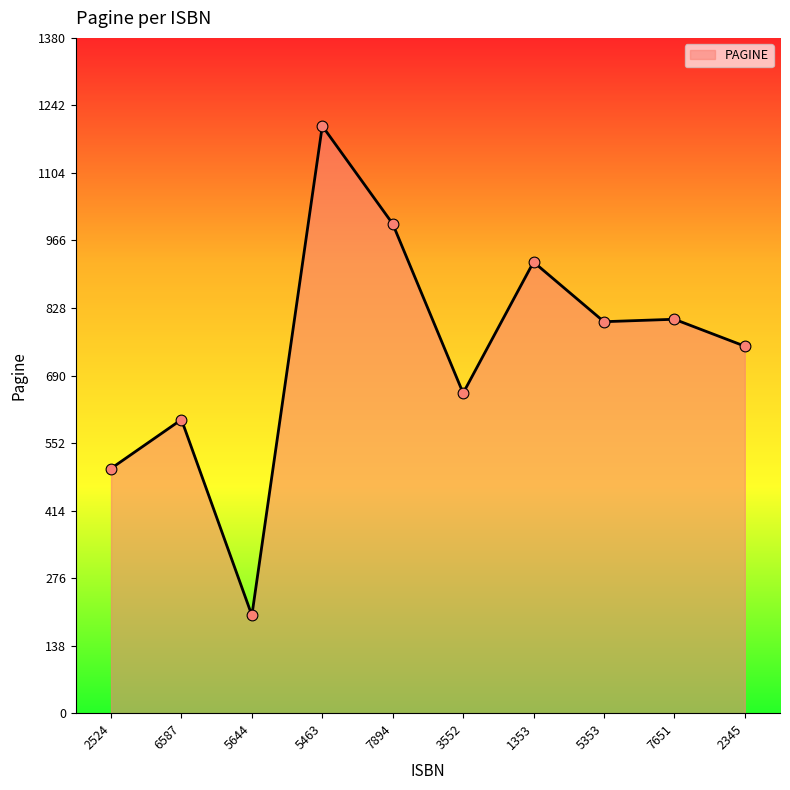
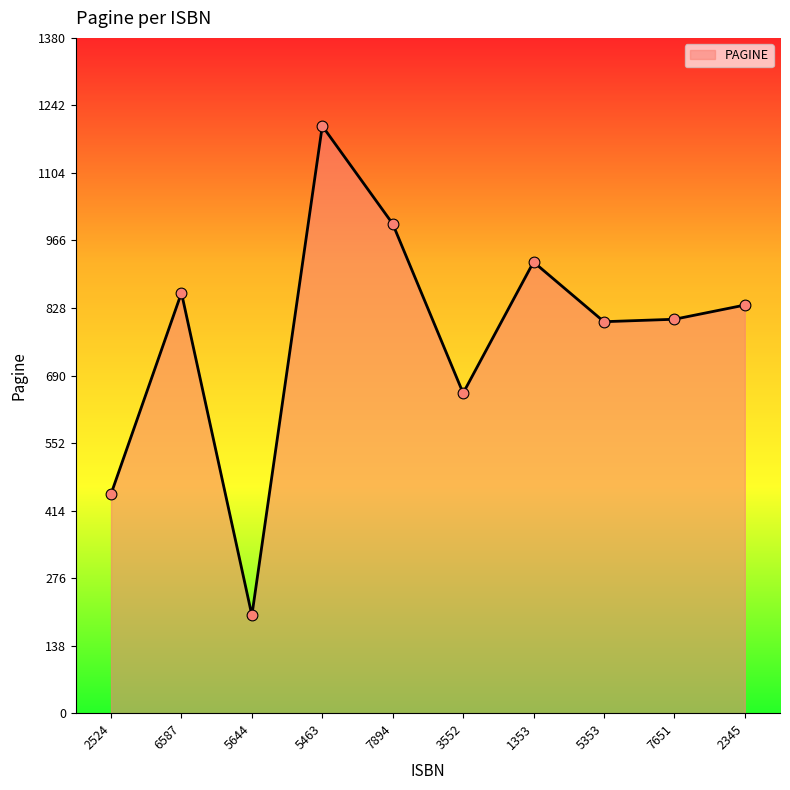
2524: 500 -> 450
6587: 600 -> 860
2345: 750 -> 830
